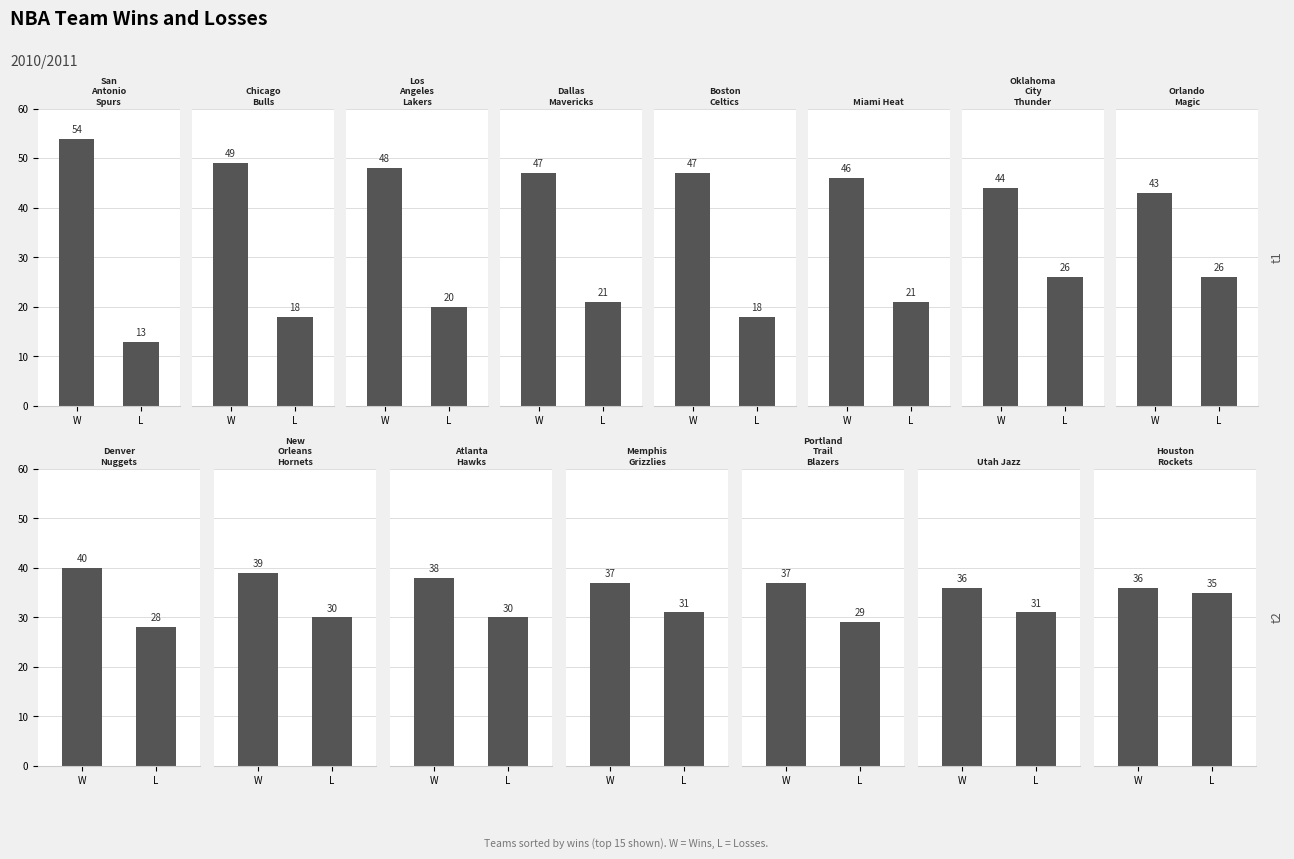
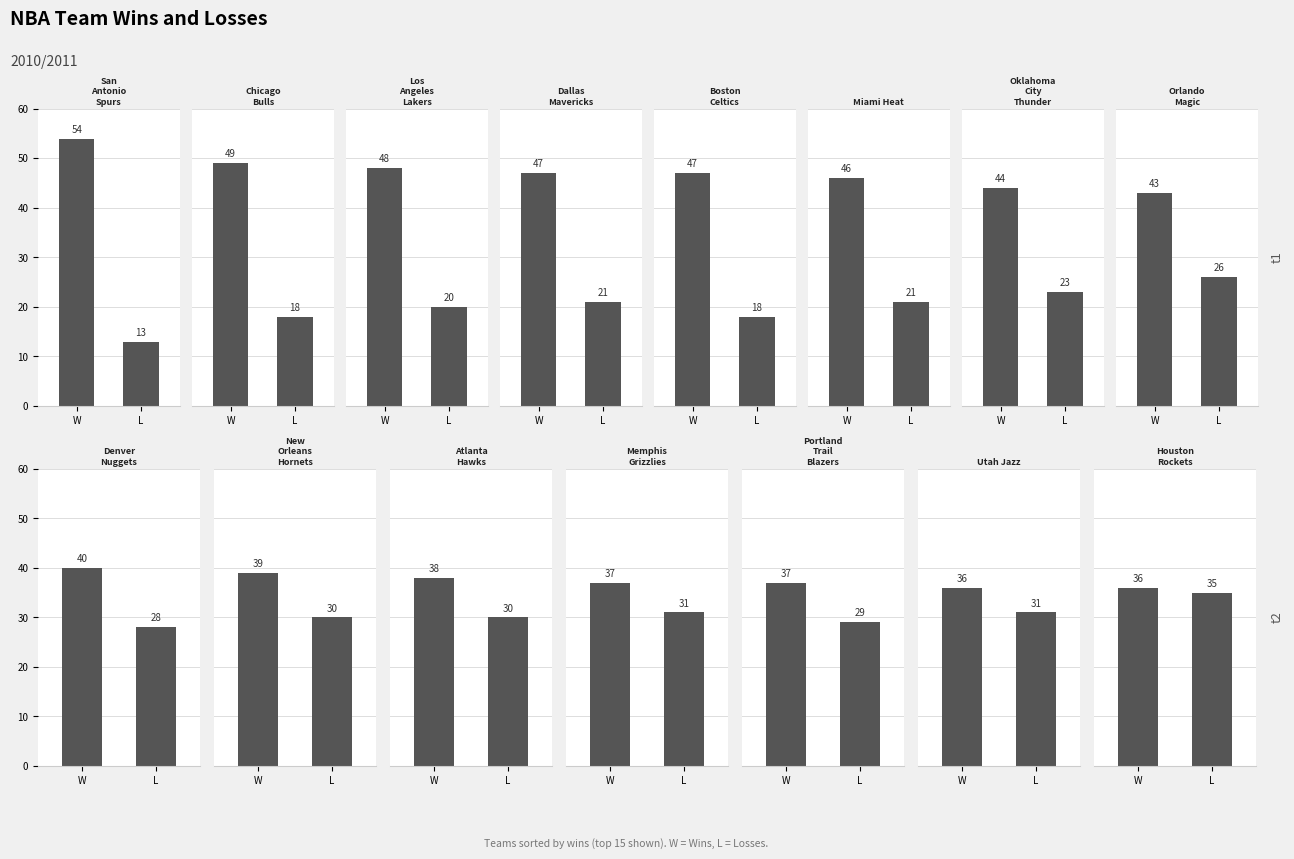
Oklahoma City Thunder, L: 26 -> 23
